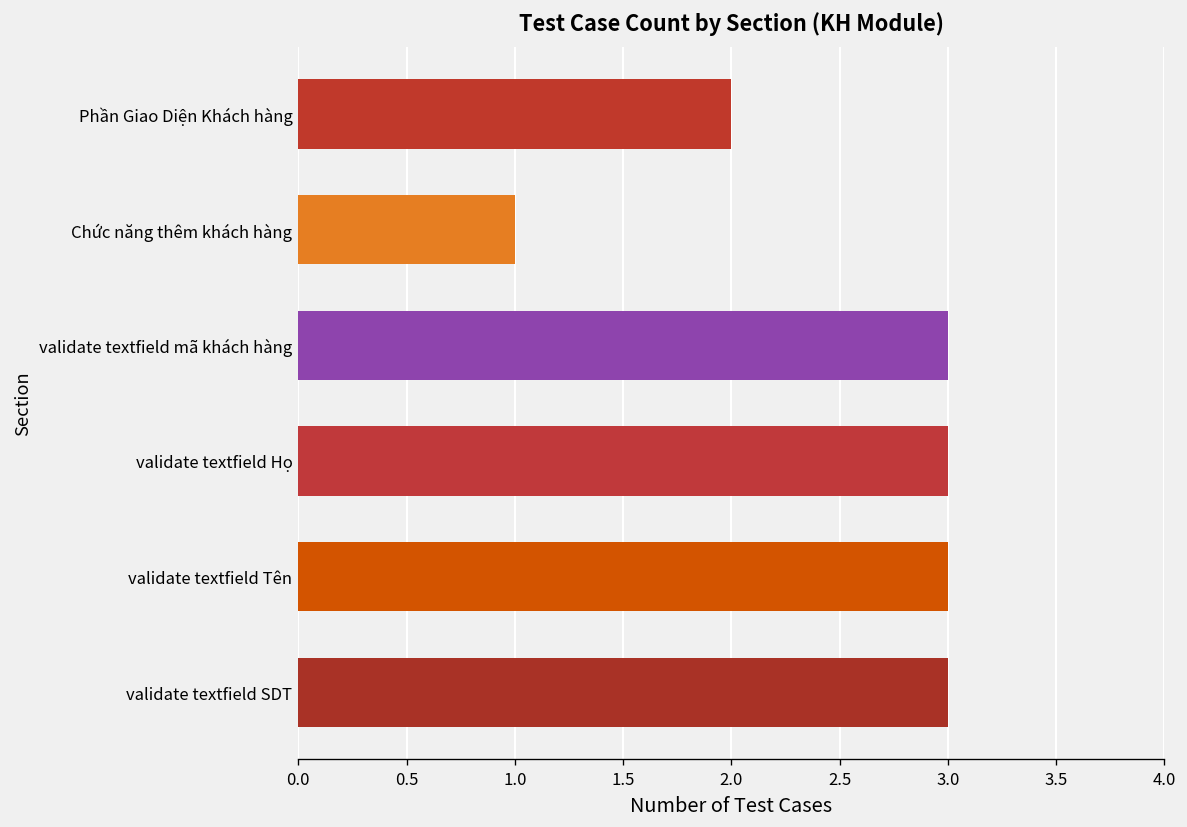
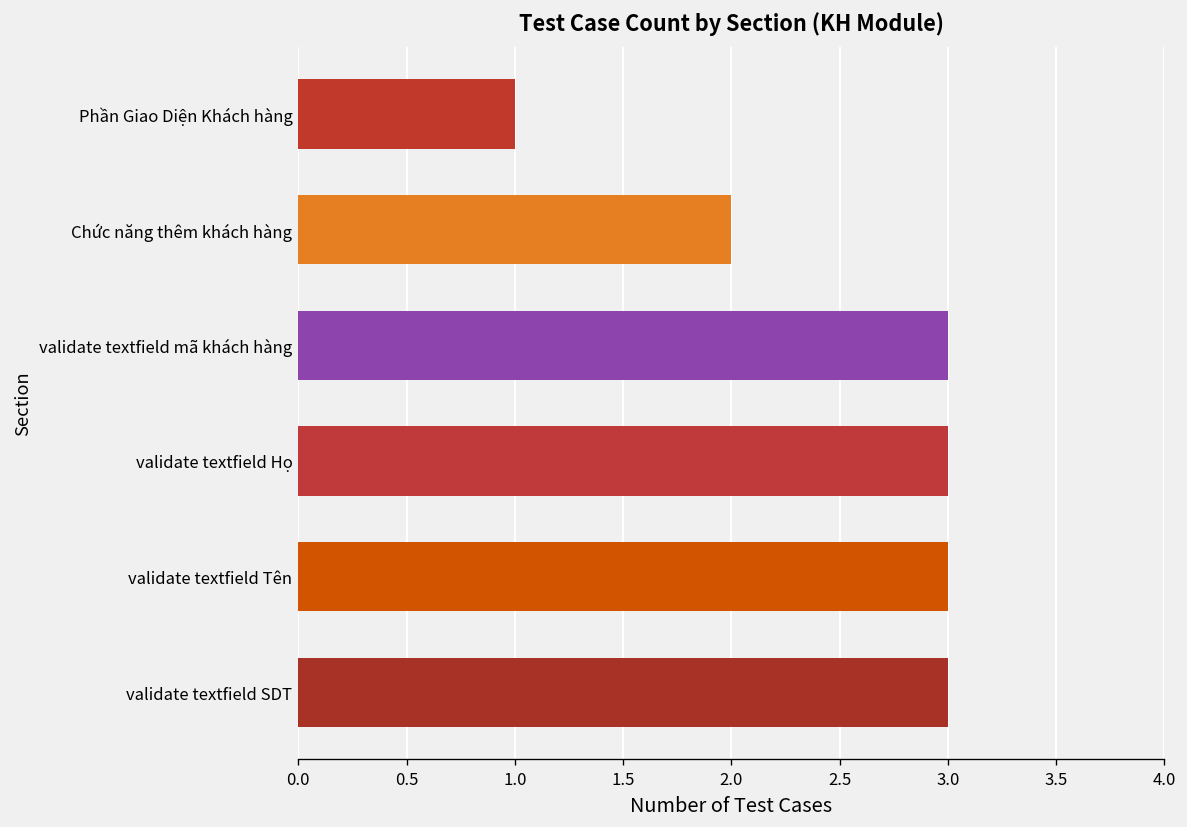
Phần Giao Diện Khách hàng: 2 -> 1
Chức năng thêm khách hàng: 1 -> 2
